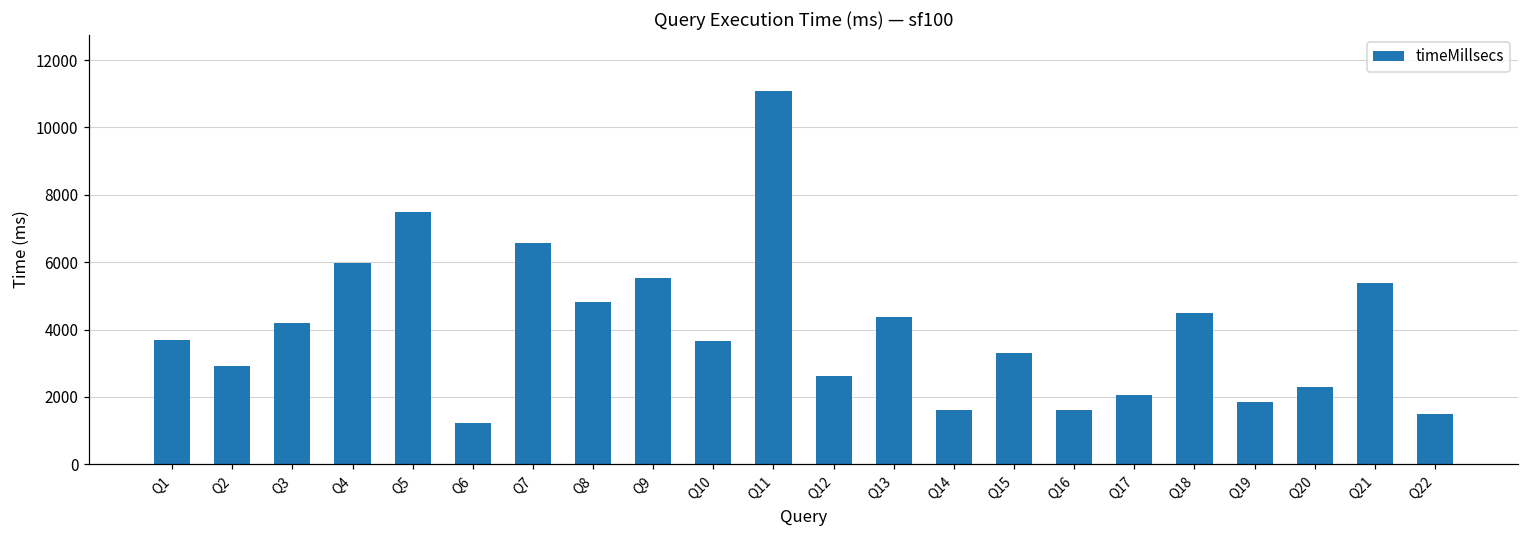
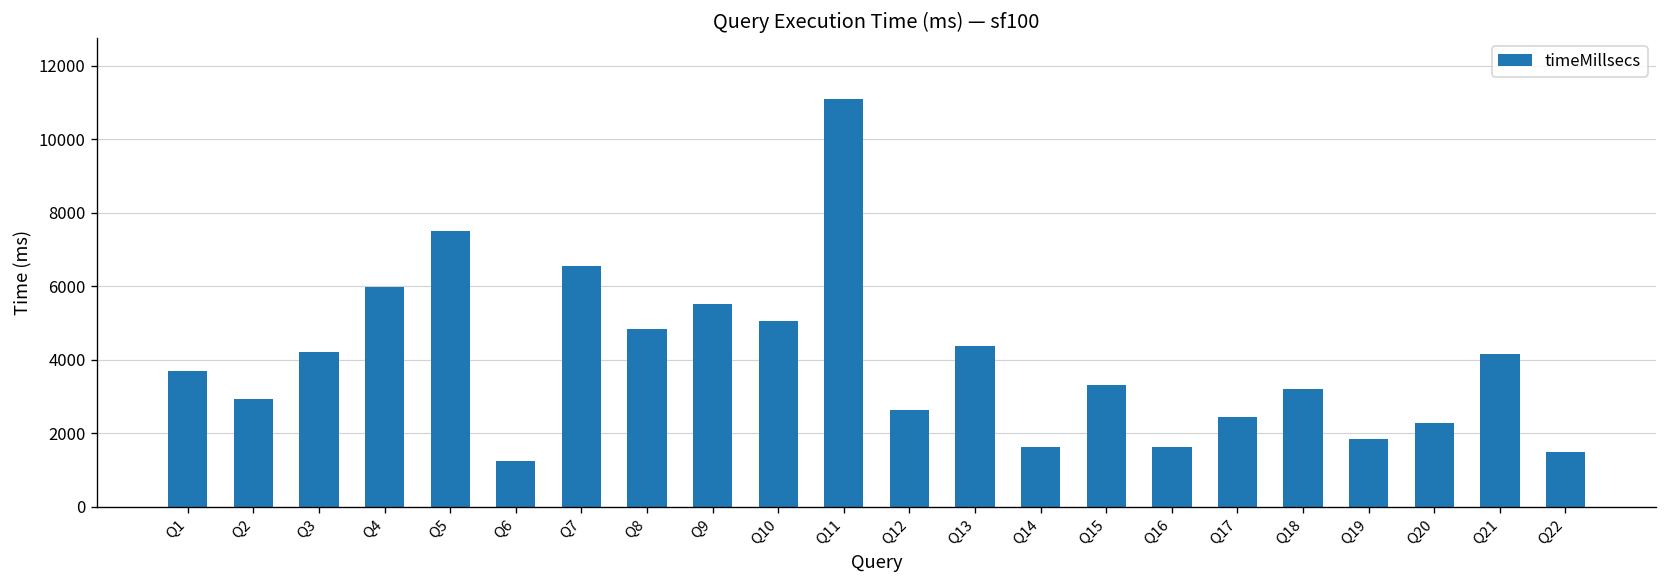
Q10: 3700 -> 5100
Q17: 2100 -> 2400
Q18: 4500 -> 3200
Q21: 5400 -> 4200
